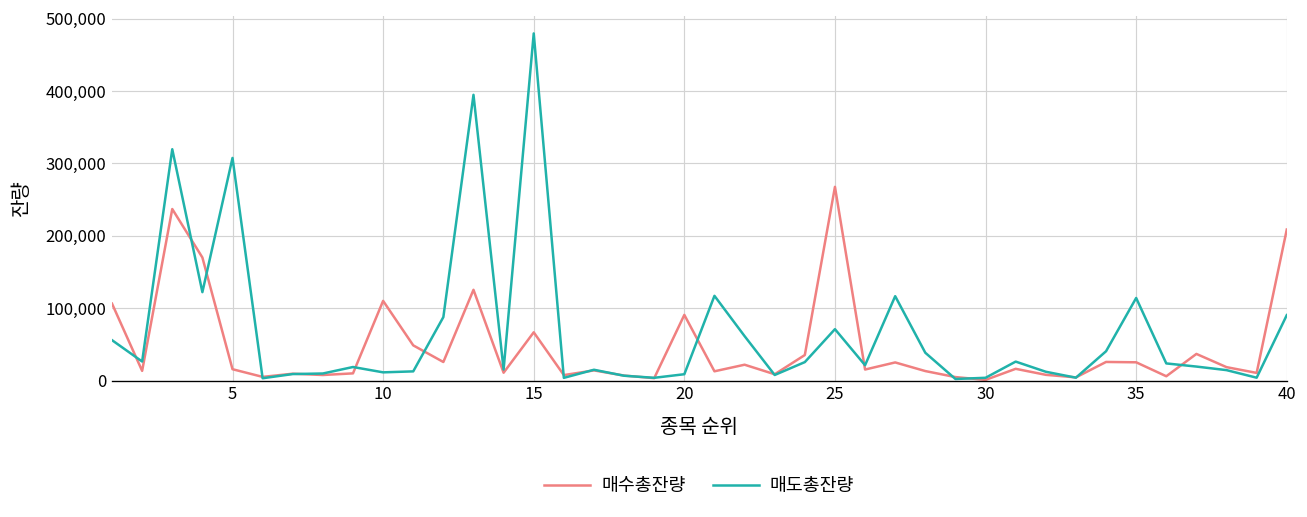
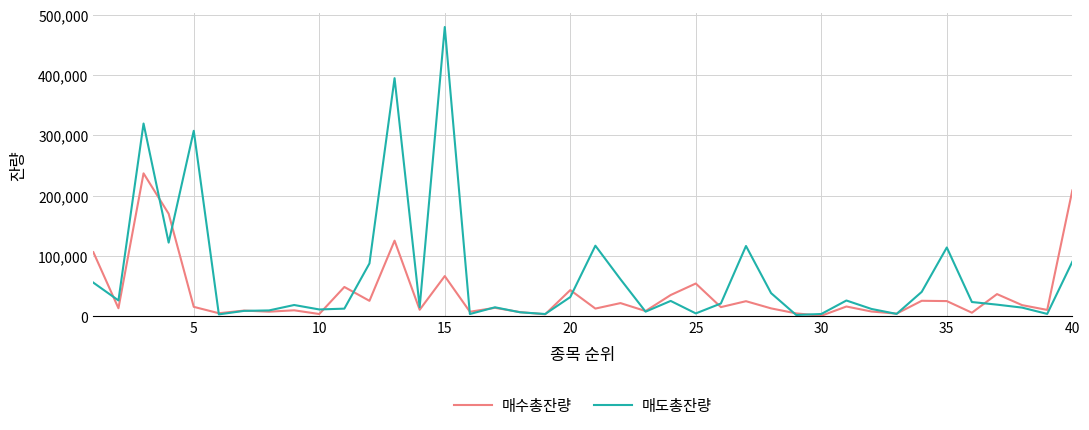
매수총잔량, 10: 110,000 -> 0
매수총잔량, 20: 90,000 -> 40,000
매도총잔량, 20: 10,000 -> 30,000
매수총잔량, 25: 270,000 -> 50,000
매도총잔량, 25: 70,000 -> 0
